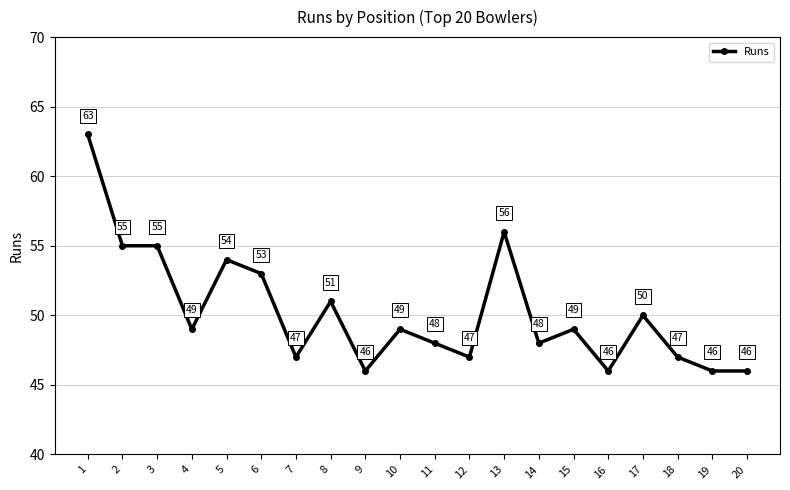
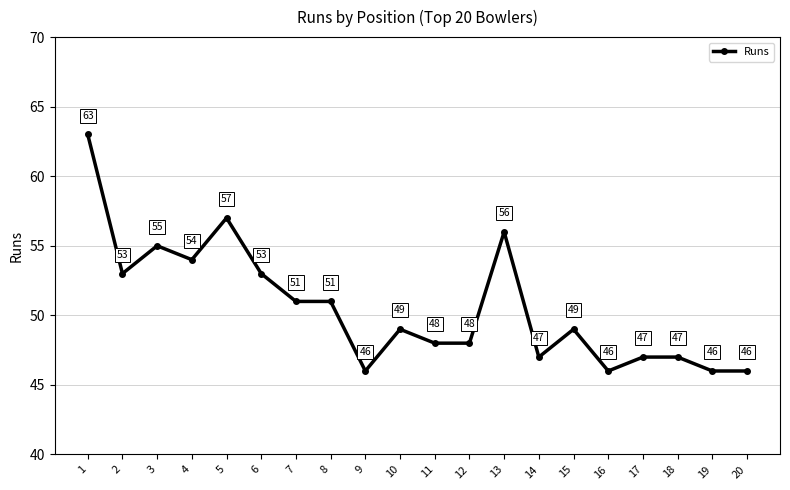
2: 55 -> 53
4: 49 -> 54
5: 54 -> 57
7: 47 -> 51
12: 47 -> 48
14: 48 -> 47
17: 50 -> 47
